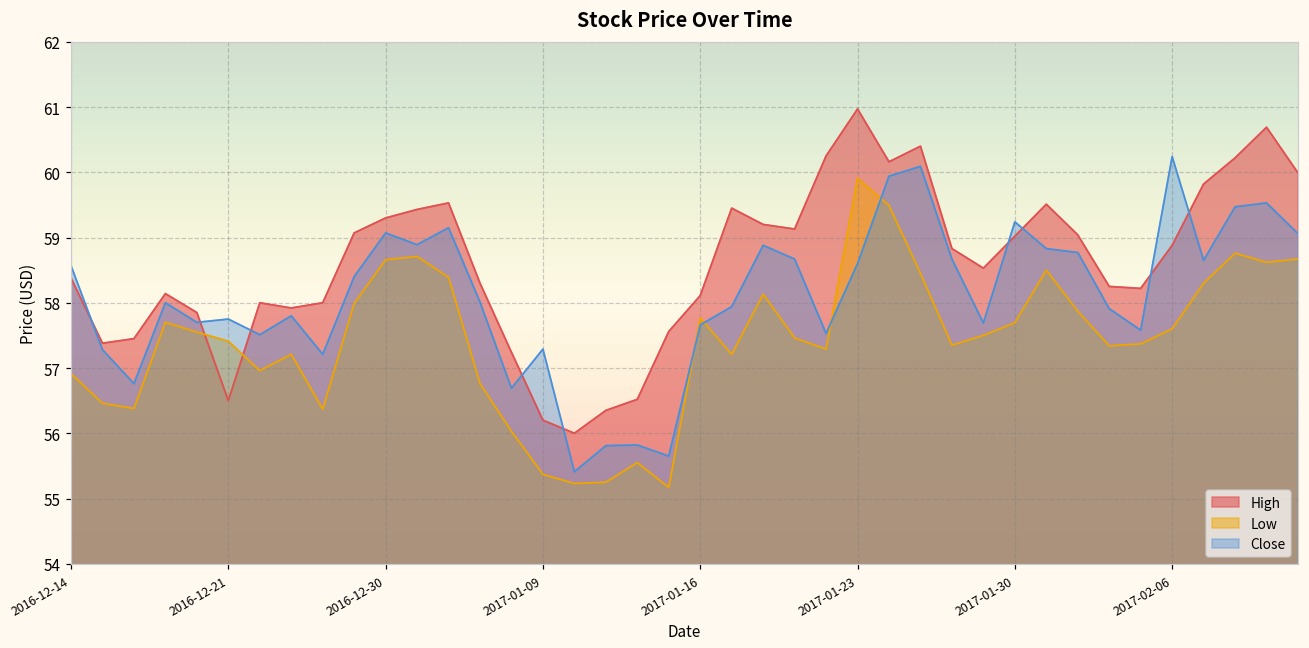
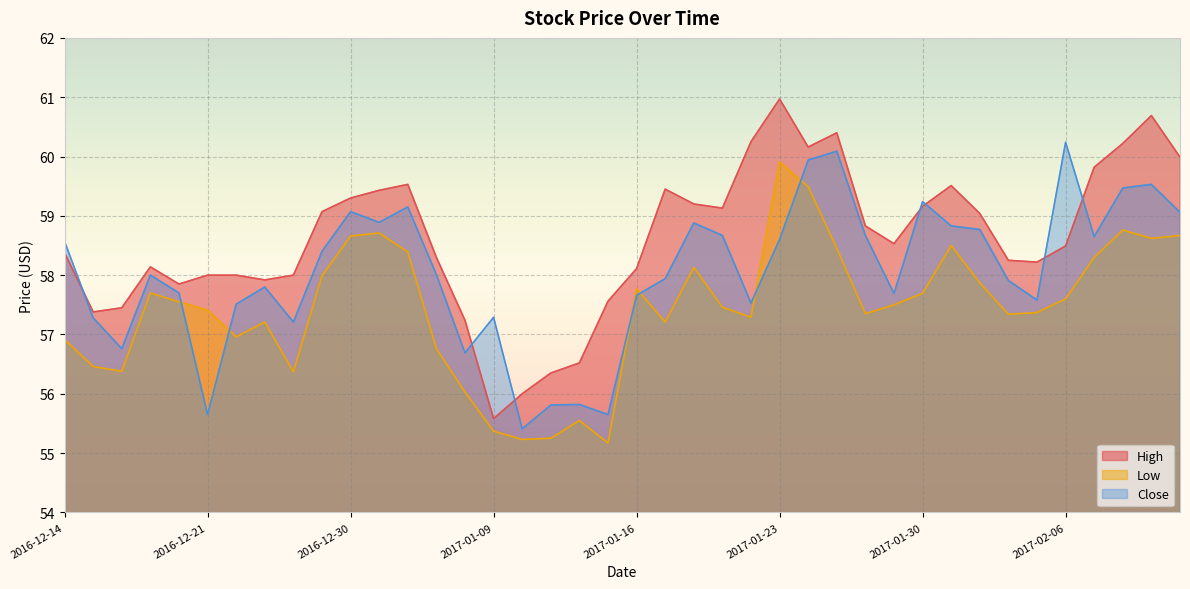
High, 2016-12-21: 56.5 -> 58.0
Close, 2016-12-21: 57.8 -> 55.7
High, 2017-01-09: 56.2 -> 55.6
High, 2017-01-30: 59.0 -> 59.2
High, 2017-02-06: 58.9 -> 58.5
